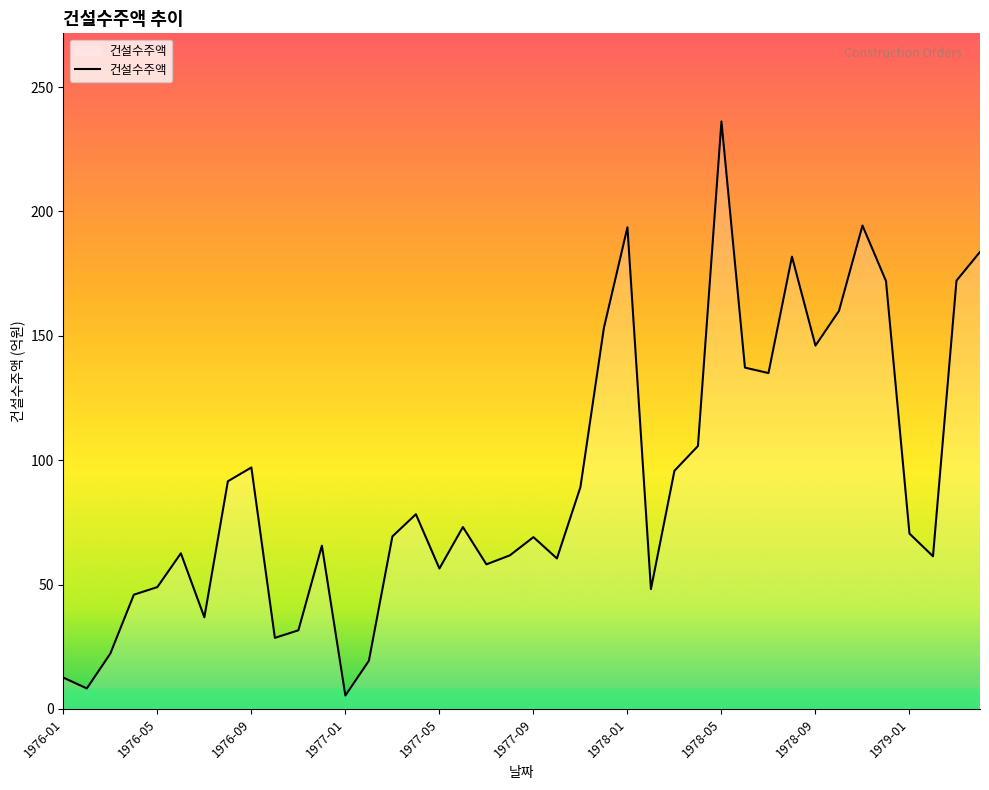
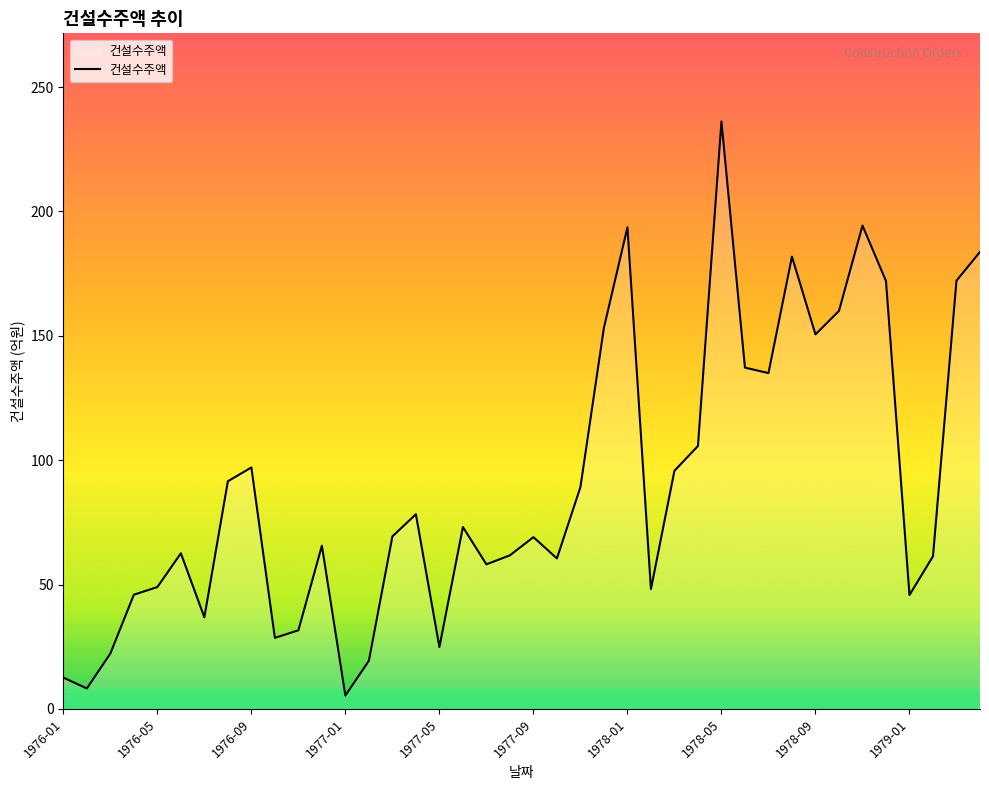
1977-05: 56 -> 25
1978-09: 146 -> 151
1979-01: 70 -> 46
